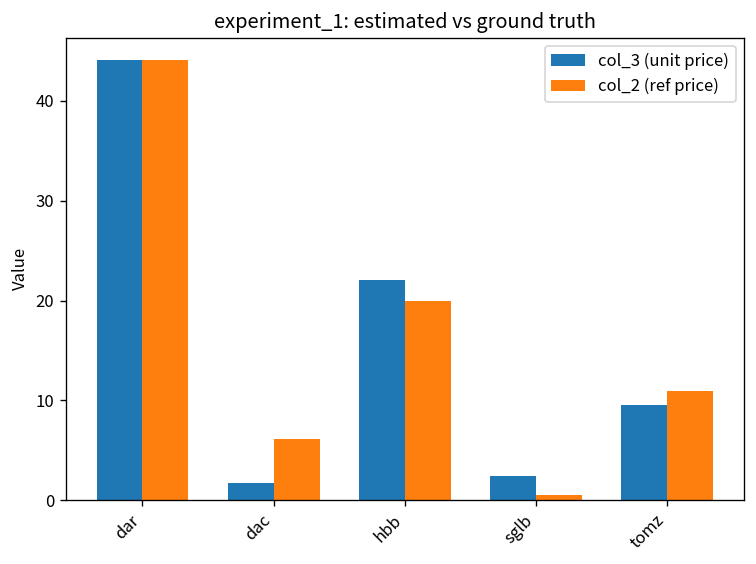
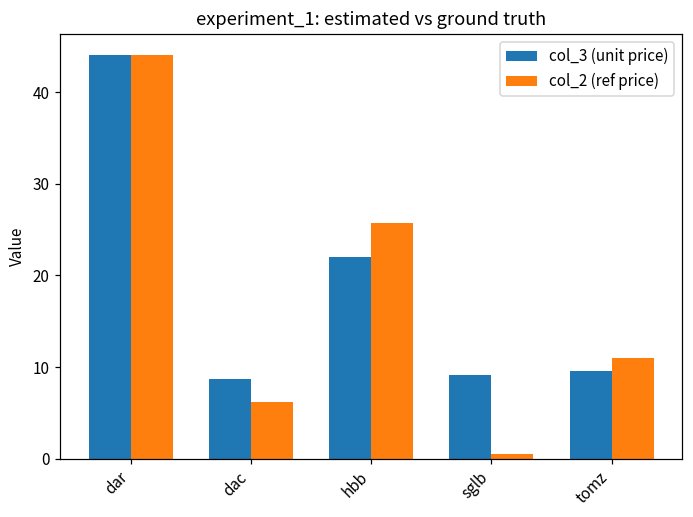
col_3 (unit price), dac: 2 -> 9
col_2 (ref price), hbb: 20 -> 26
col_3 (unit price), sglb: 2 -> 9
